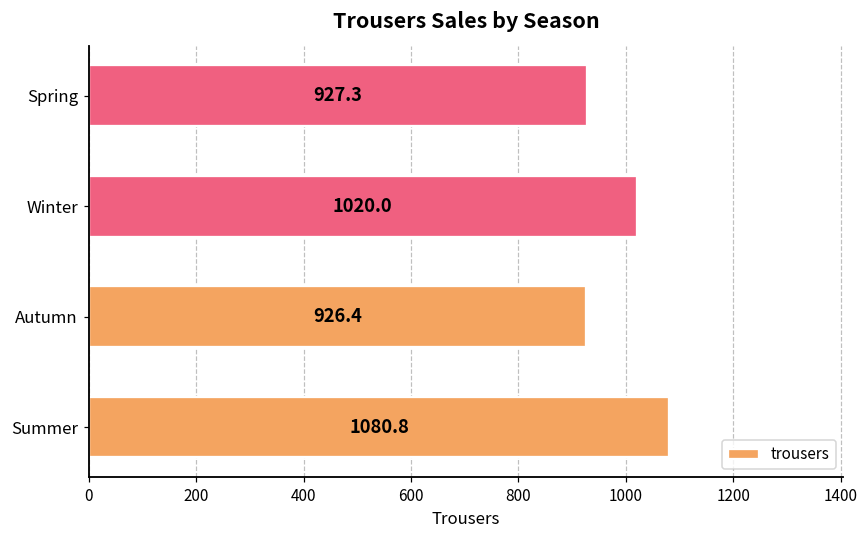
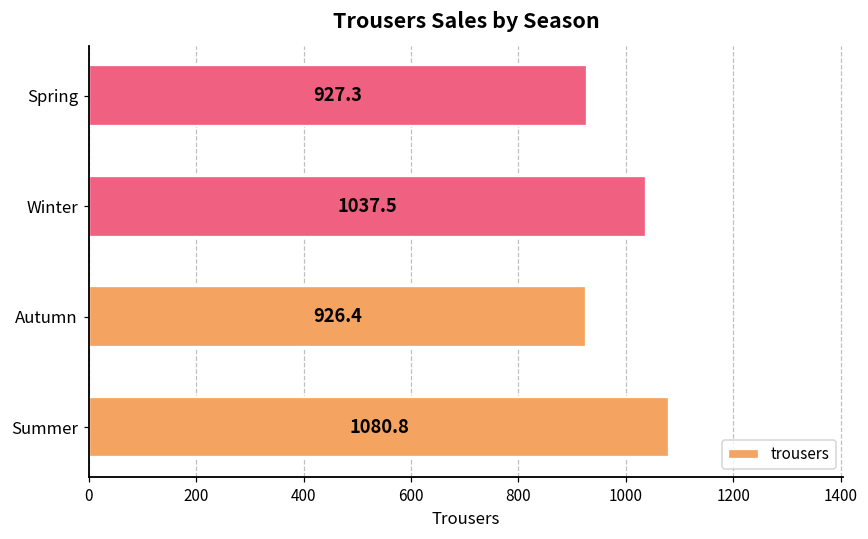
Winter: 1020.0 -> 1037.5
